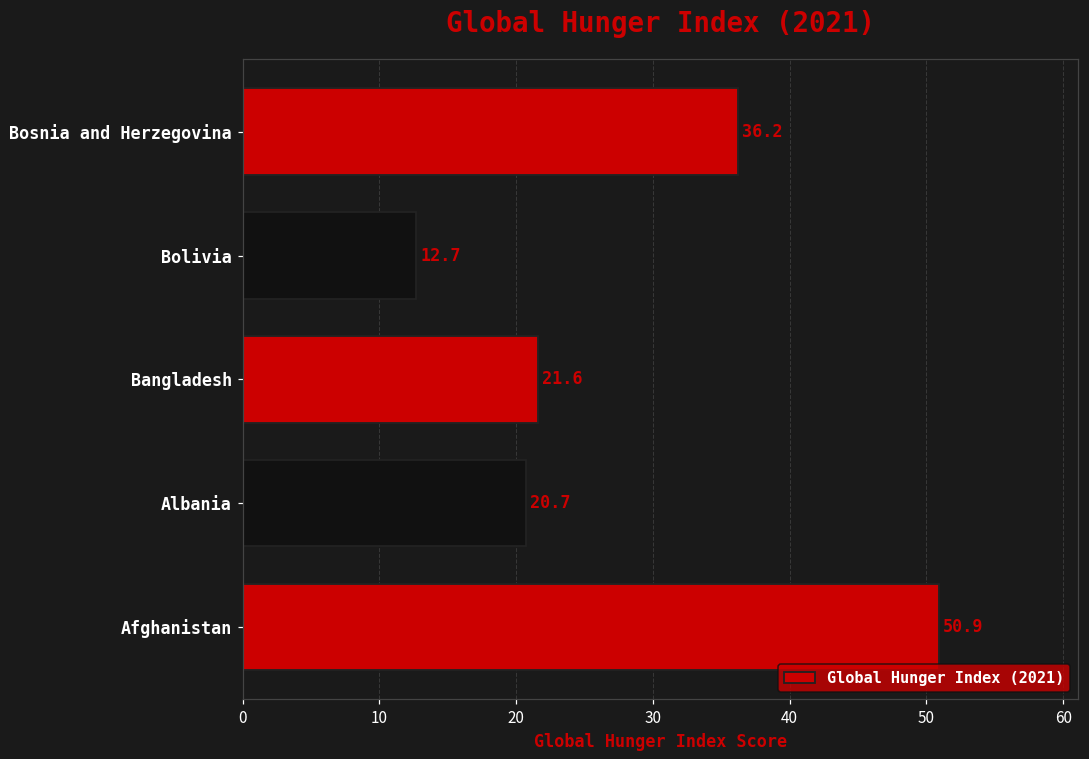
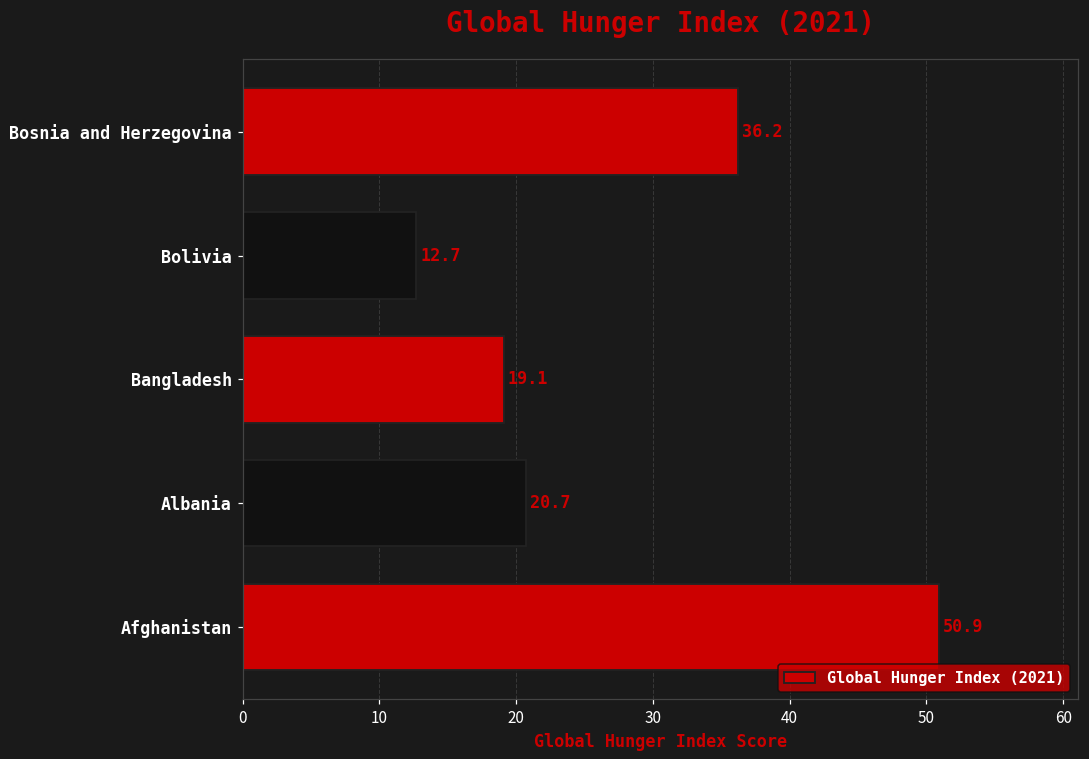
Bangladesh: 21.6 -> 19.1
